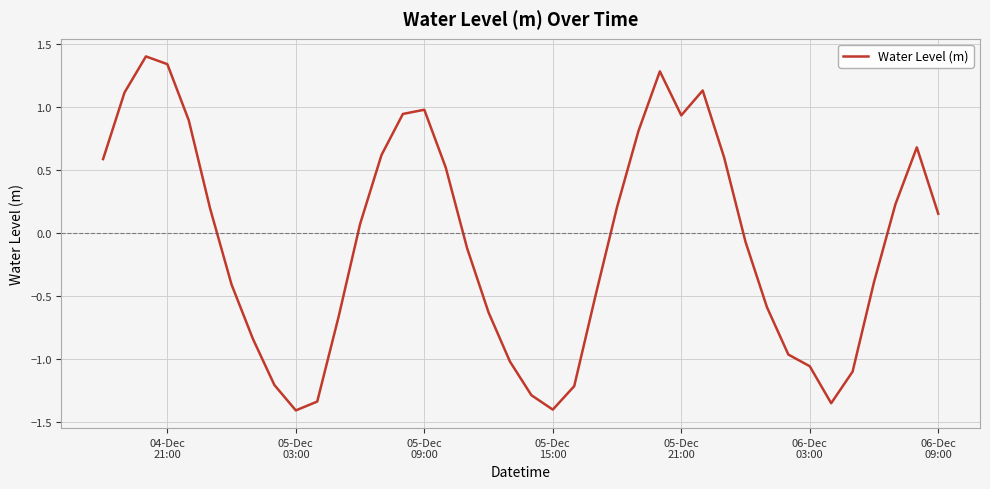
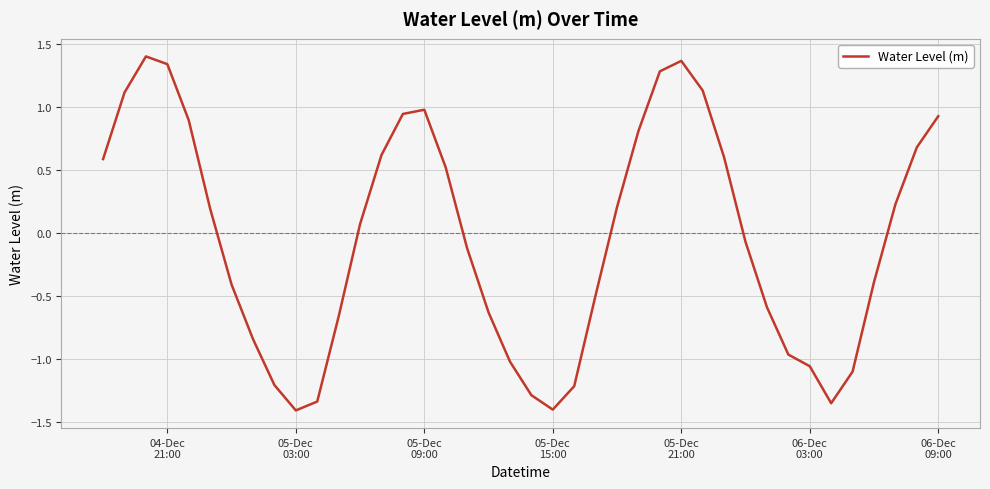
05-Dec 21:00: 0.93 -> 1.37
06-Dec 09:00: 0.15 -> 0.93
